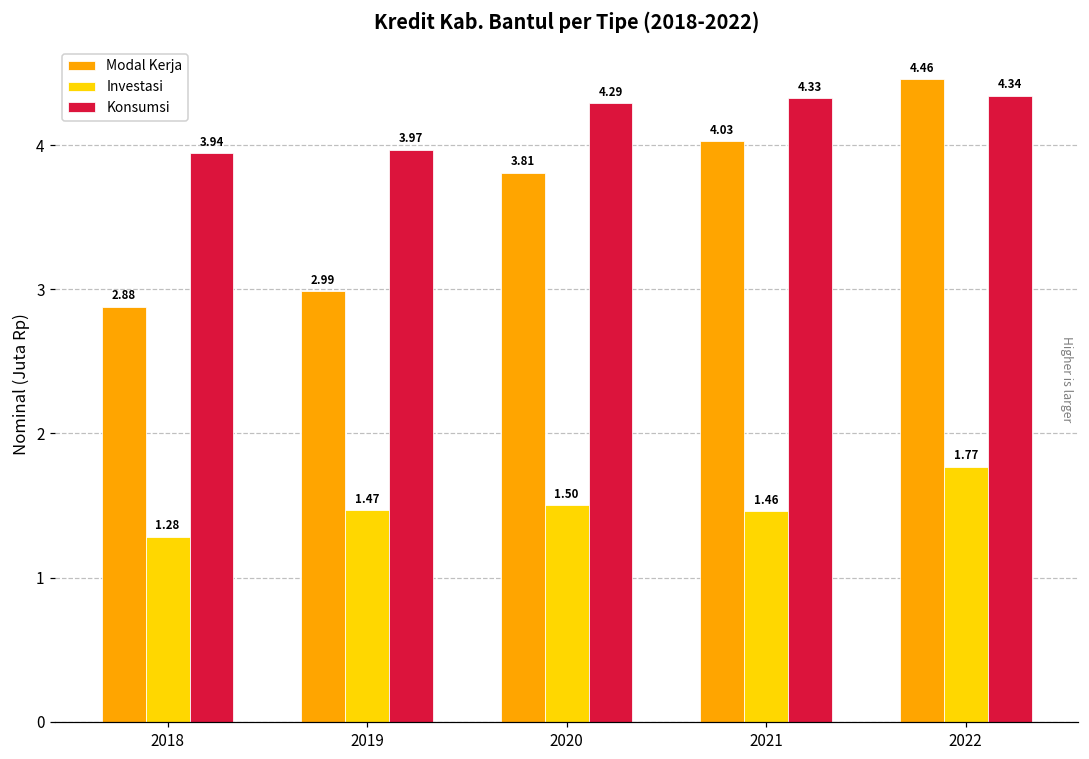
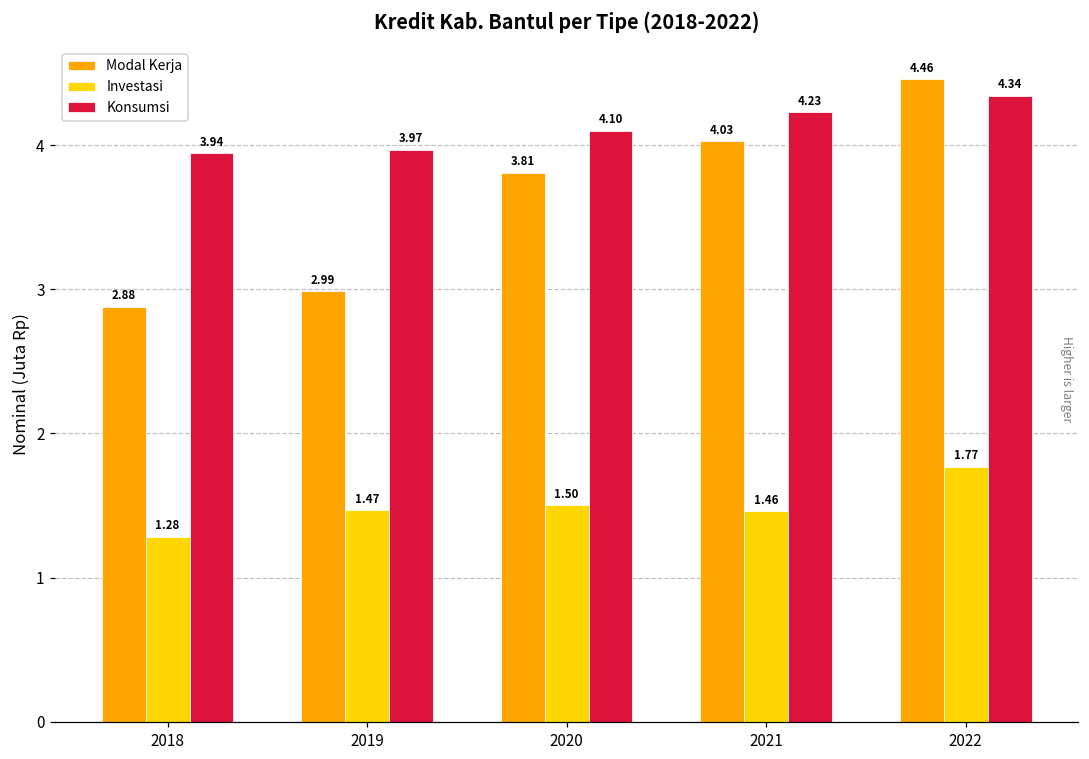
Konsumsi, 2020: 4.29 -> 4.10
Konsumsi, 2021: 4.33 -> 4.23
